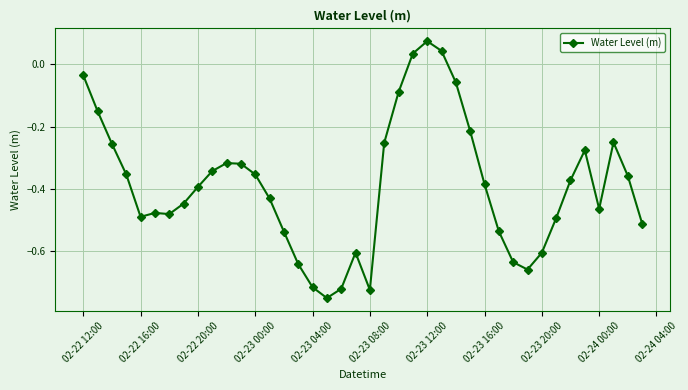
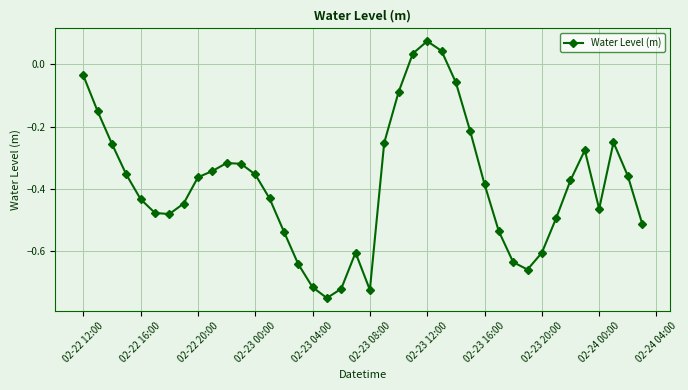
02-22 16:00: -0.49 -> -0.43
02-22 20:00: -0.39 -> -0.36
